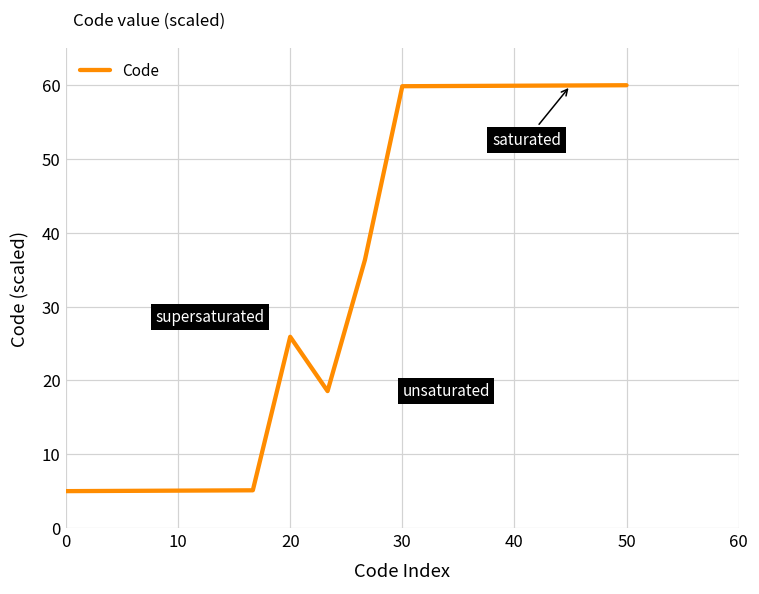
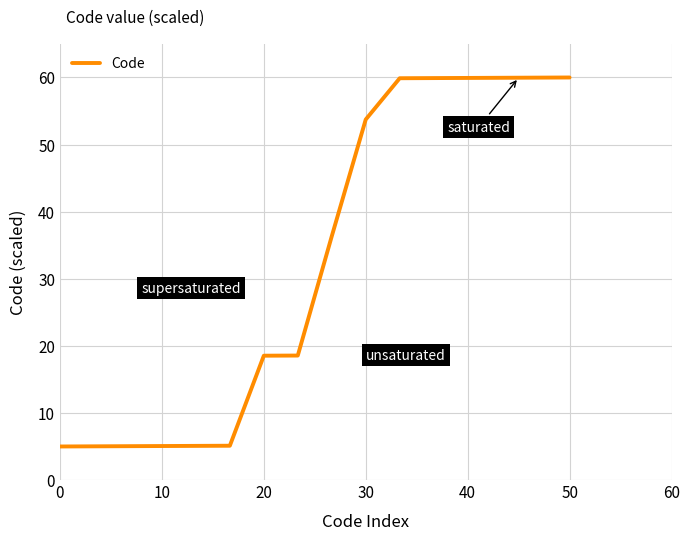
20: 26 -> 19
30: 60 -> 54
